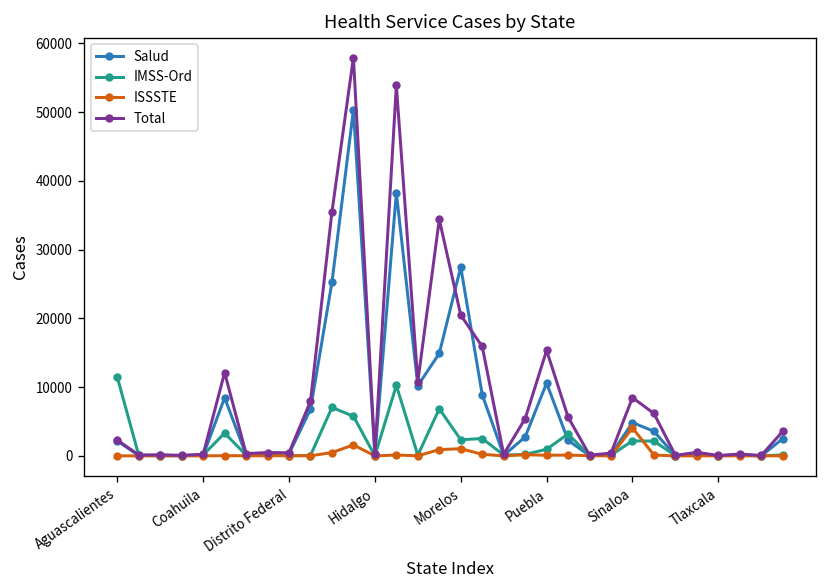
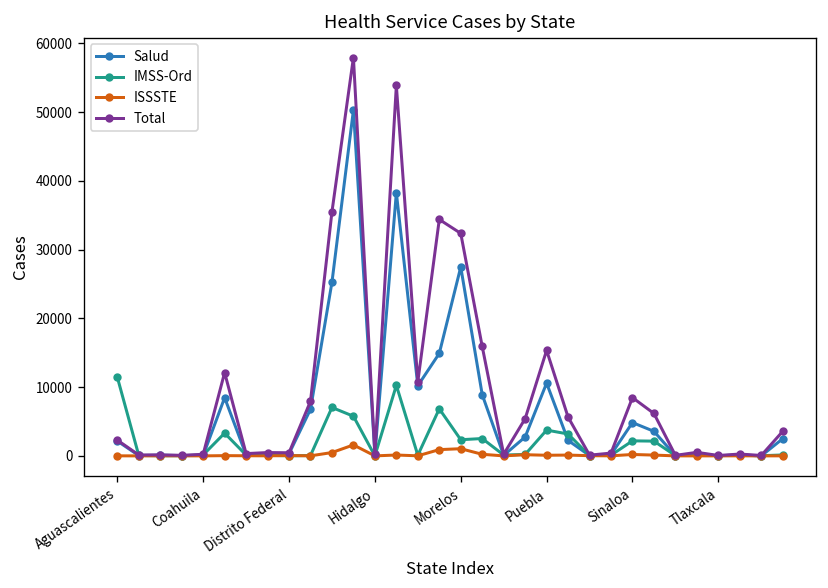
Total, Morelos: 20000 -> 32000
IMSS-Ord, Puebla: 1000 -> 4000
ISSSTE, Sinaloa: 4000 -> 0
